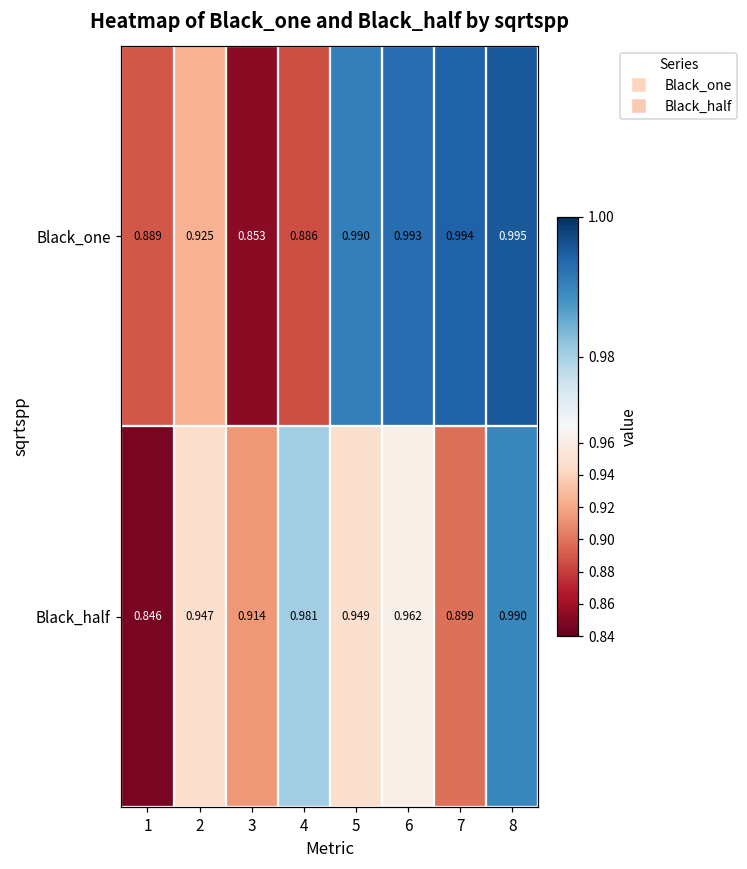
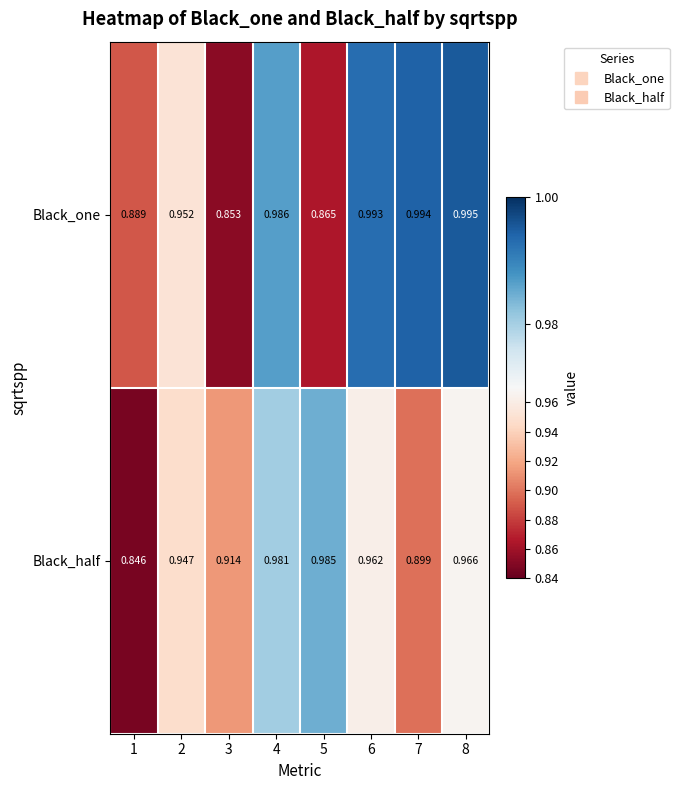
Black_one, 2: 0.925 -> 0.952
Black_one, 4: 0.886 -> 0.986
Black_one, 5: 0.990 -> 0.865
Black_half, 5: 0.949 -> 0.985
Black_half, 8: 0.990 -> 0.966
